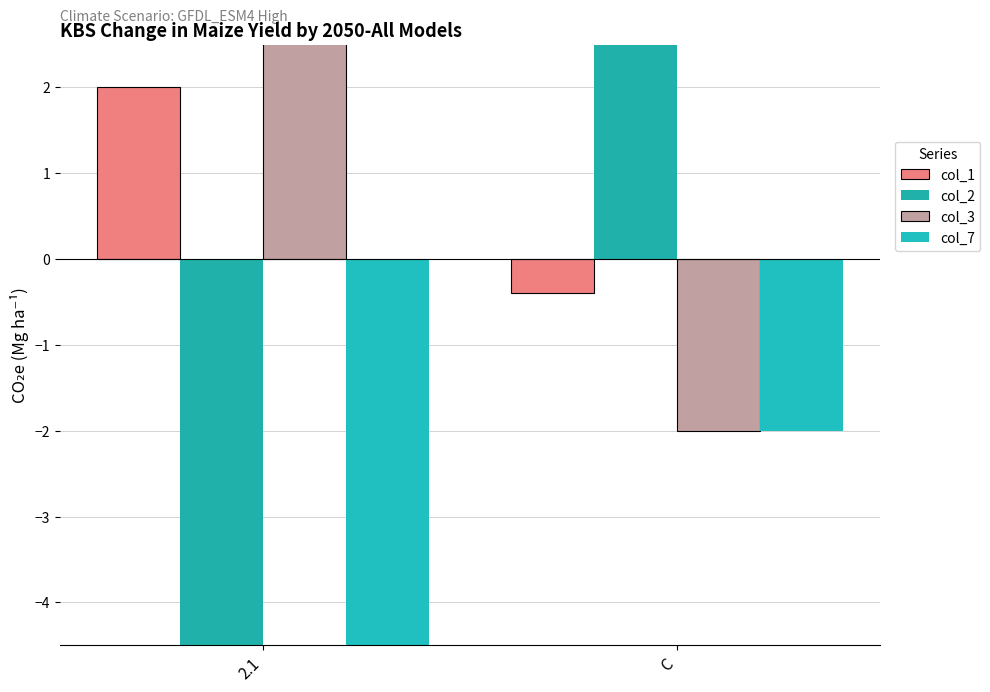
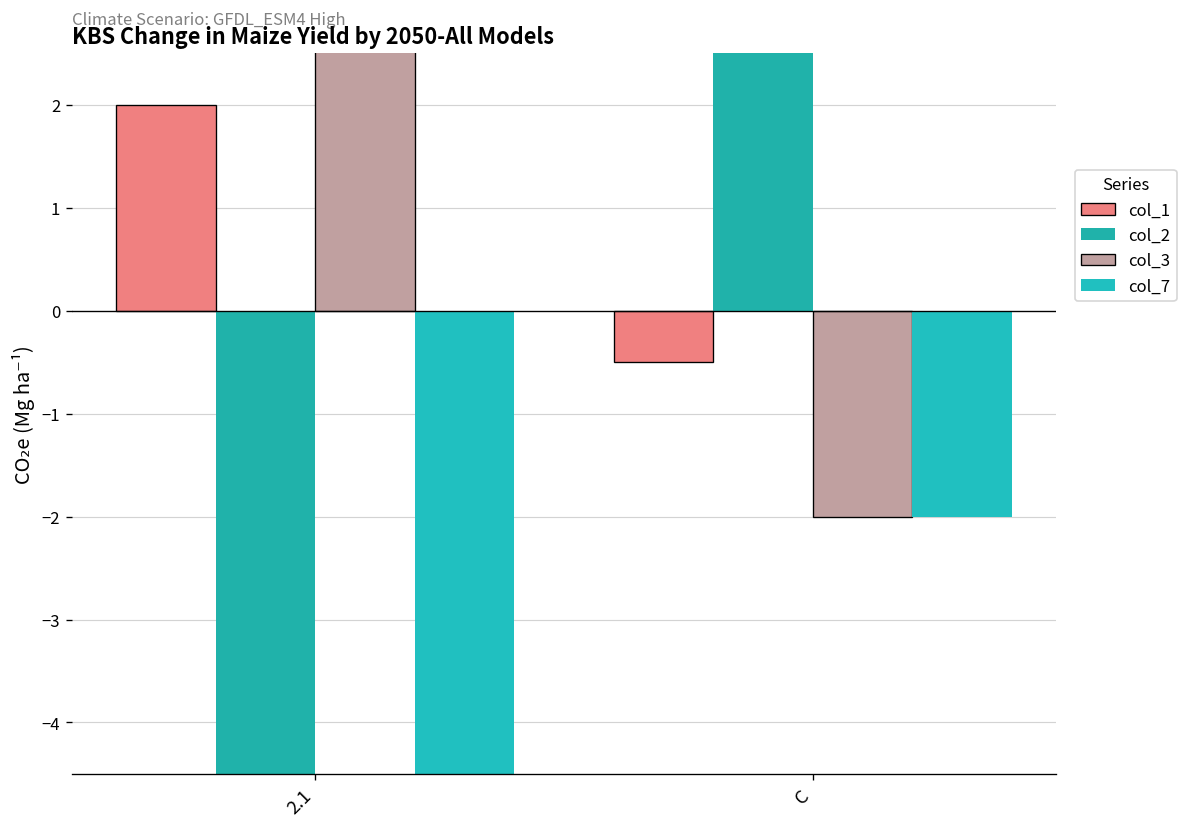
col_1, C: -0.4 -> -0.5
